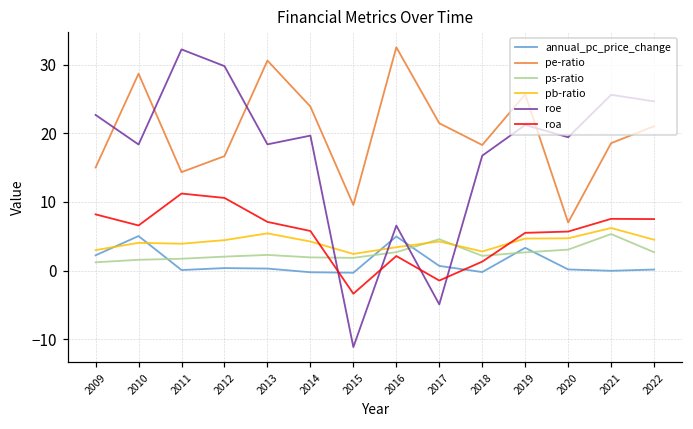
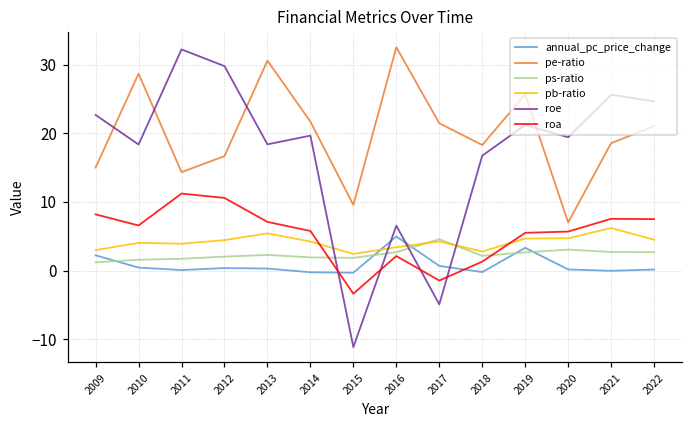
annual_pc_price_change, 2010: 5 -> 0
pe-ratio, 2014: 24 -> 22
ps-ratio, 2021: 5 -> 3
